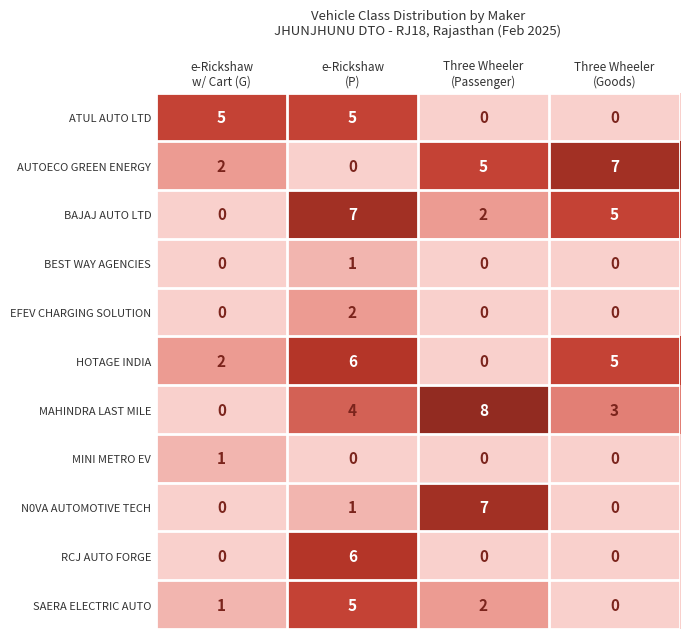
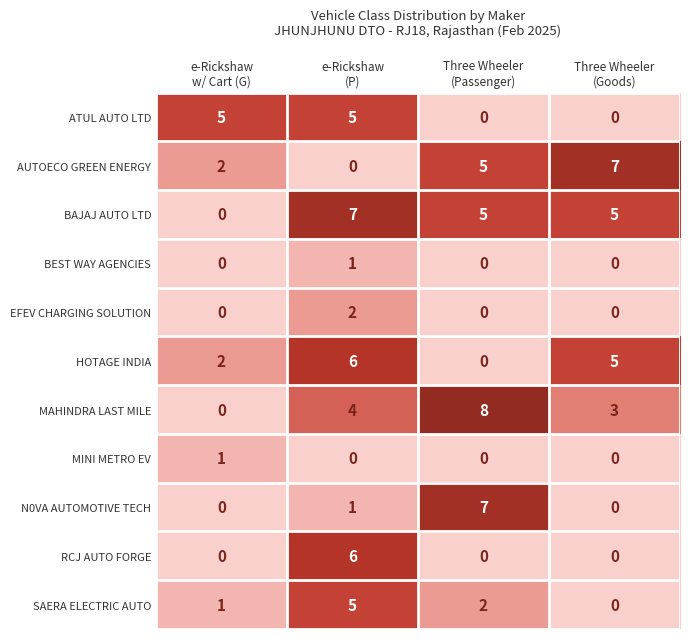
BAJAJ AUTO LTD, Three Wheeler (Passenger): 2 -> 5
